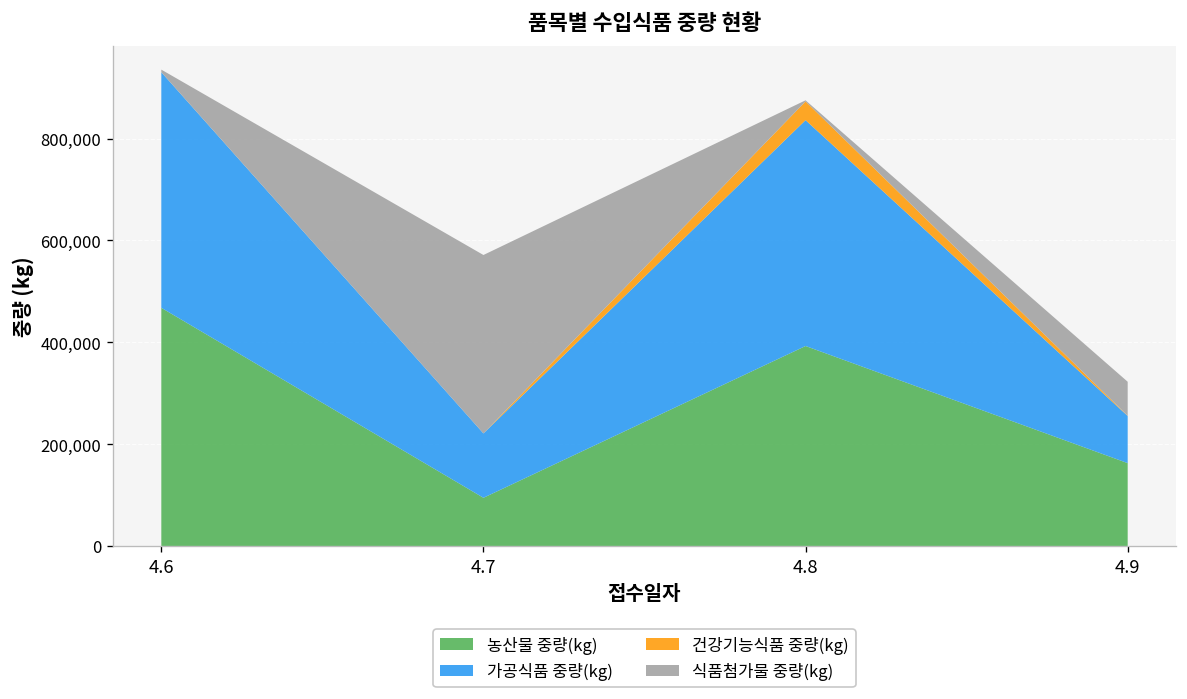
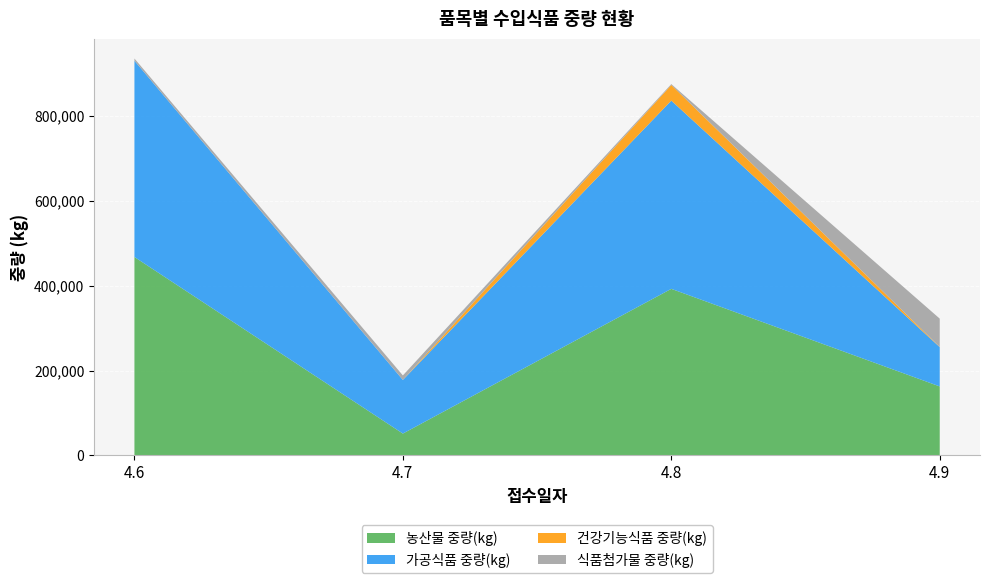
농산물 중량(kg), 4.7: 90,000 -> 50,000
식품첨가물 중량(kg), 4.7: 350,000 -> 10,000
